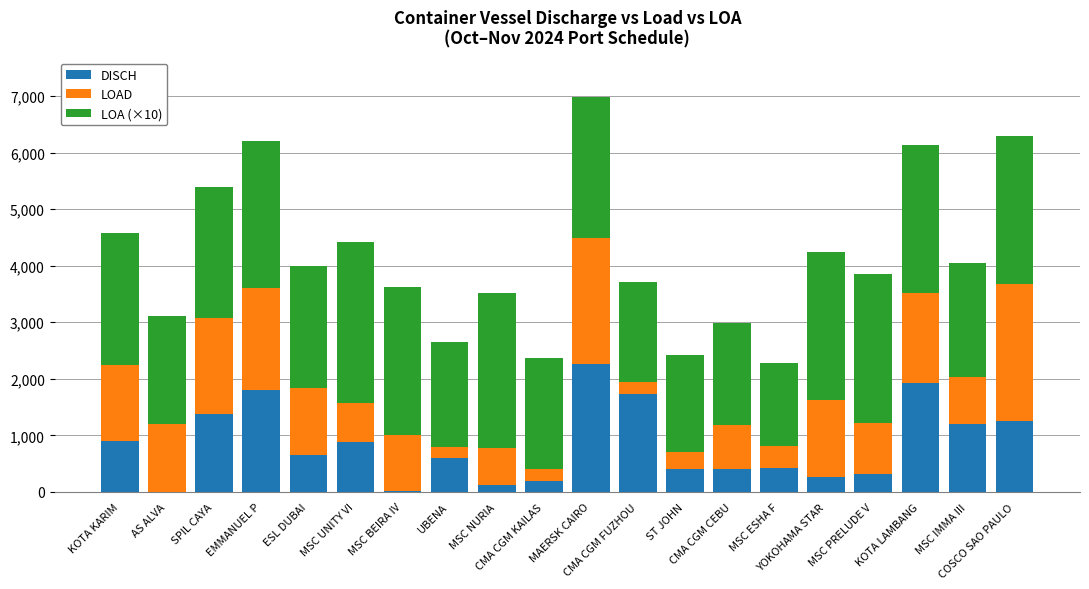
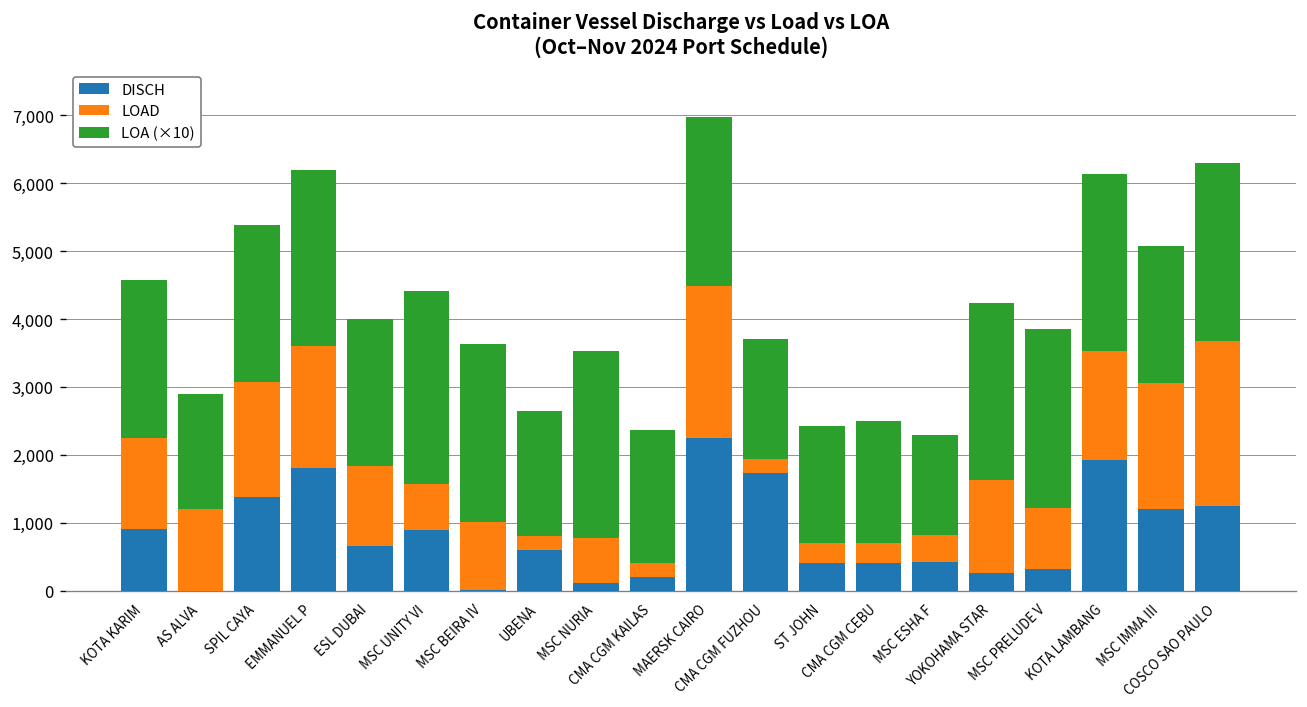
LOA (×10), AS ALVA: 1,900 -> 1,700
LOAD, CMA CGM CEBU: 800 -> 300
LOAD, MSC IMMA III: 800 -> 1,900
